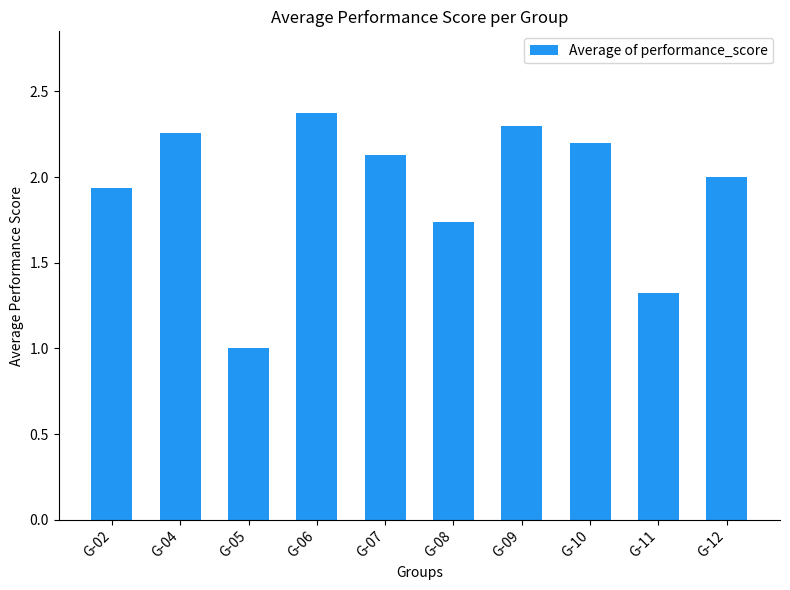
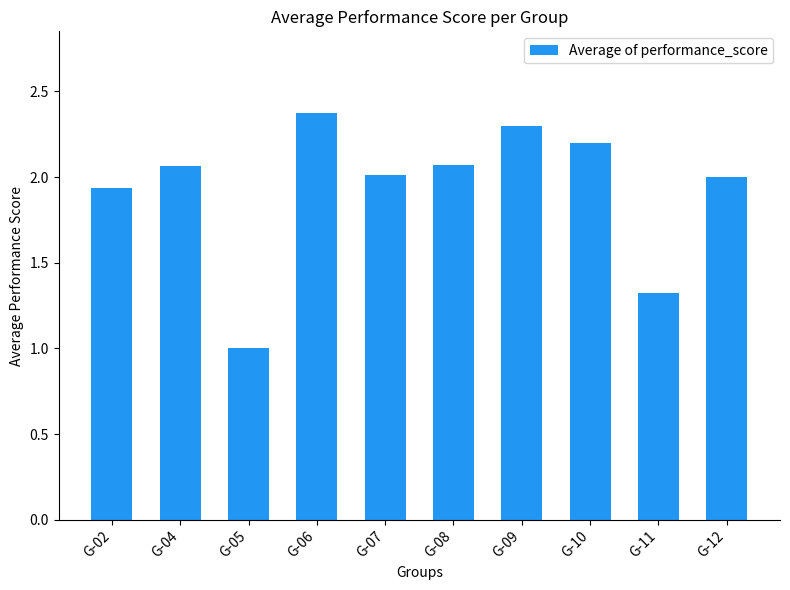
G-04: 2.25 -> 2.06
G-07: 2.13 -> 2.01
G-08: 1.74 -> 2.07
